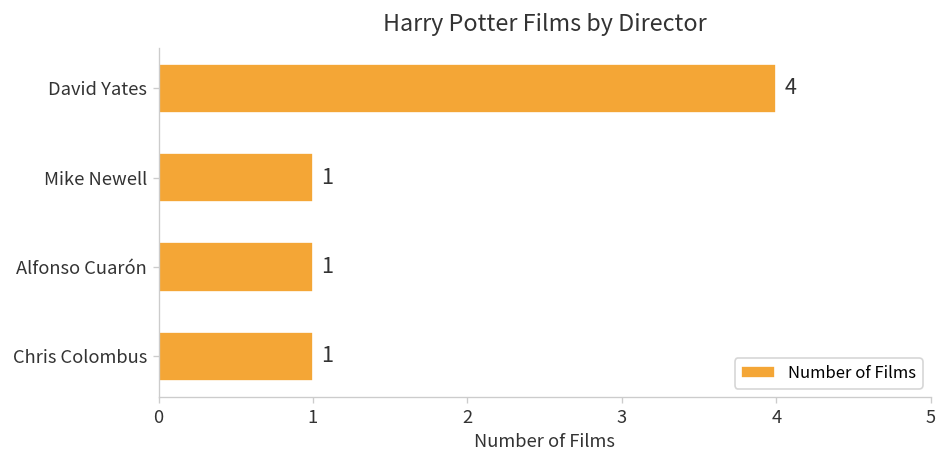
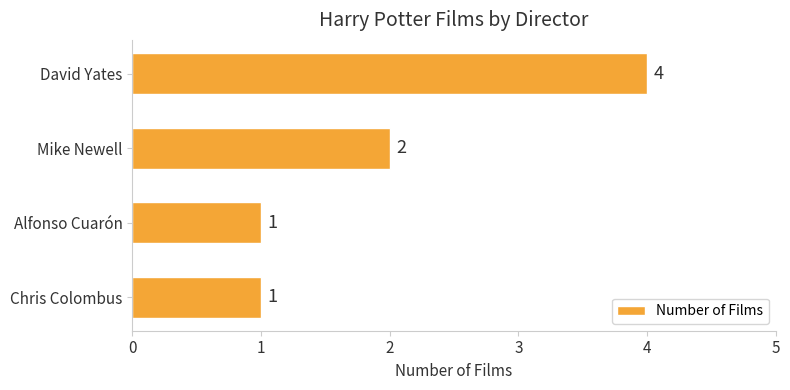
Mike Newell: 1 -> 2
